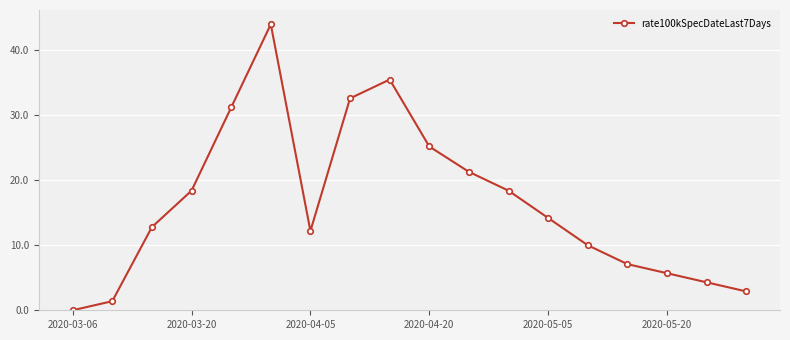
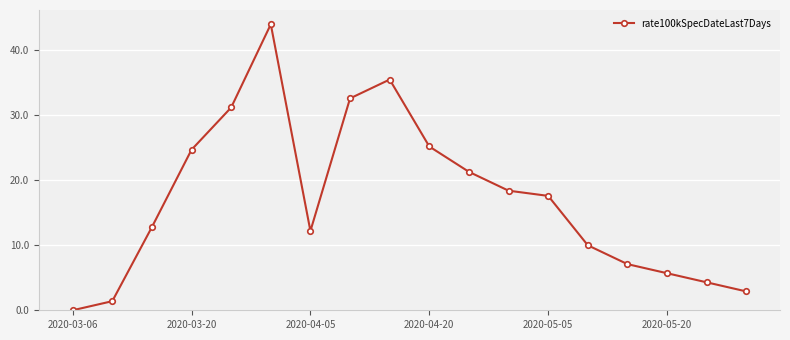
2020-03-20: 18 -> 25
2020-05-05: 14 -> 18
